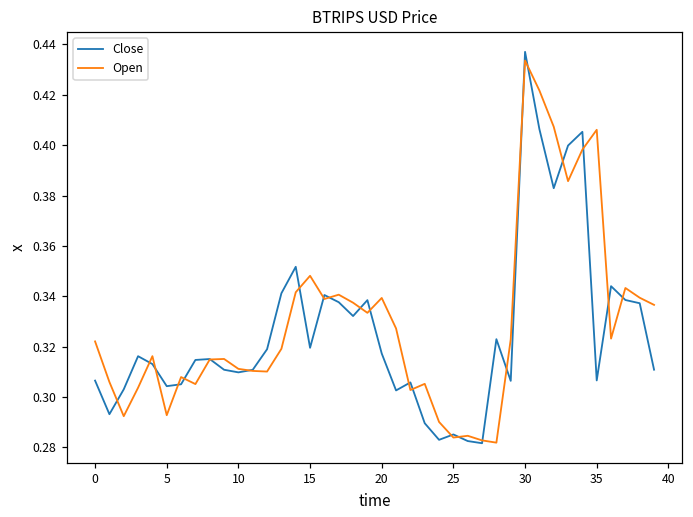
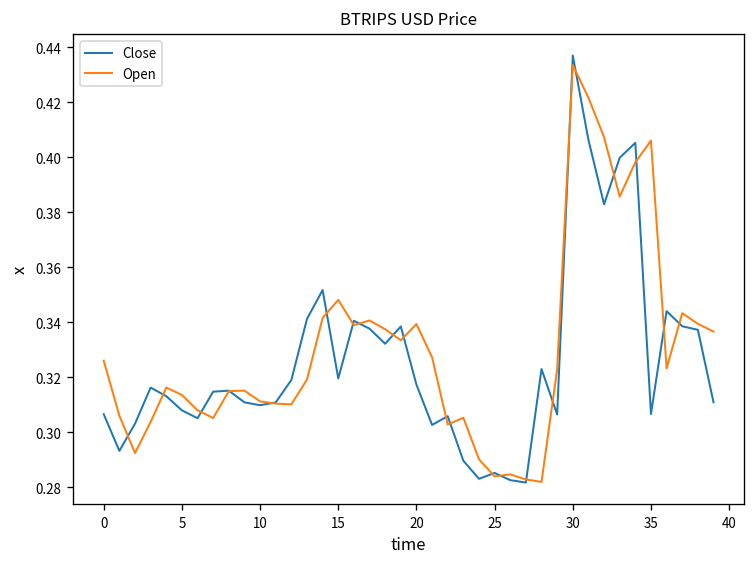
Open, 0: 0.322 -> 0.326
Close, 5: 0.304 -> 0.308
Open, 5: 0.293 -> 0.314
